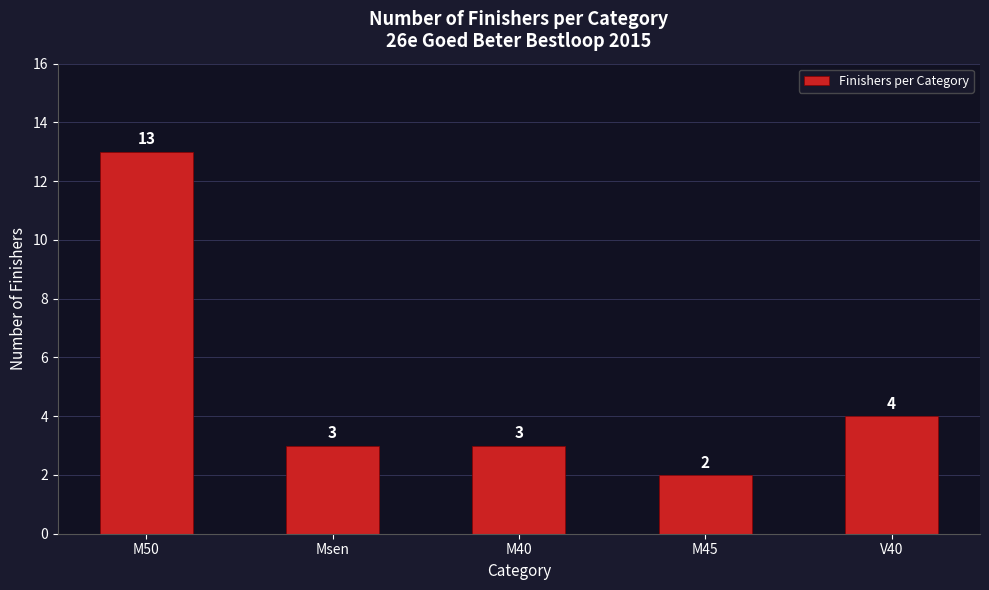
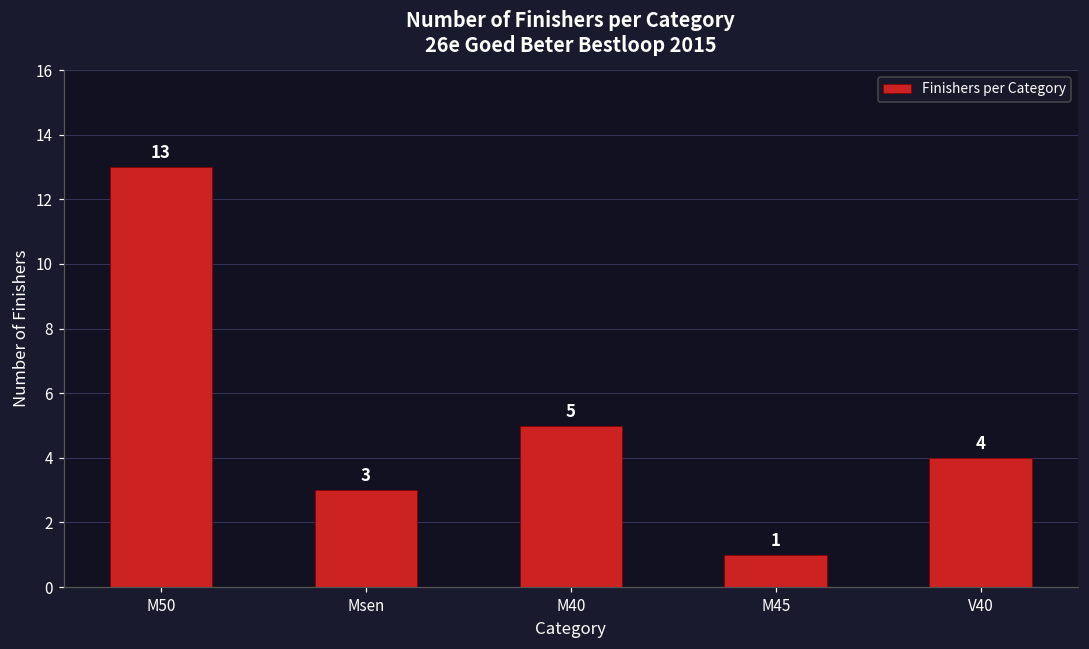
M40: 3 -> 5
M45: 2 -> 1
